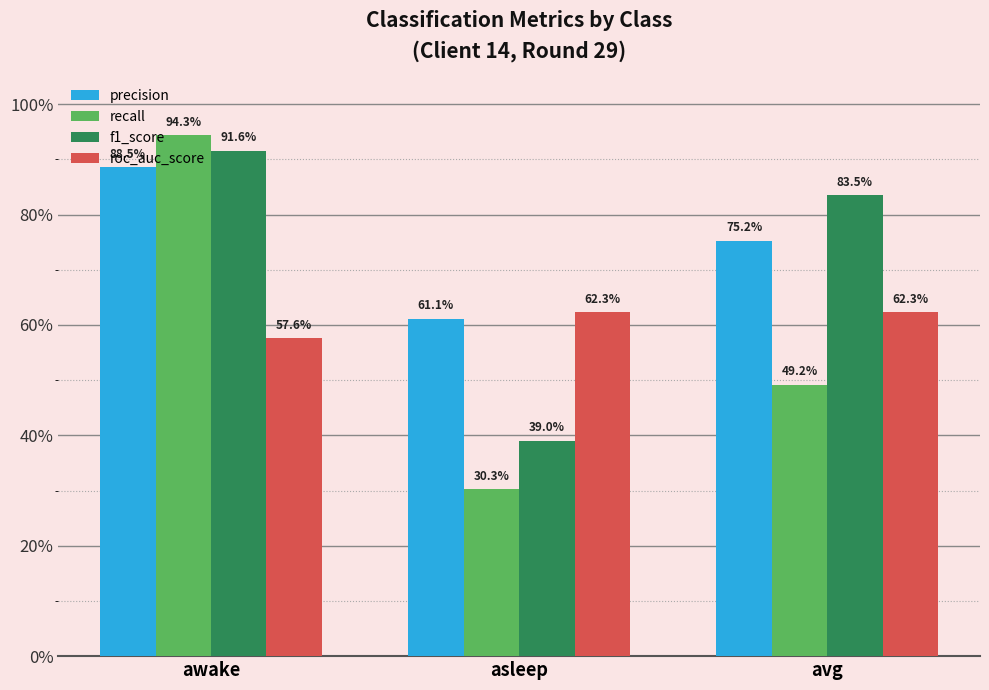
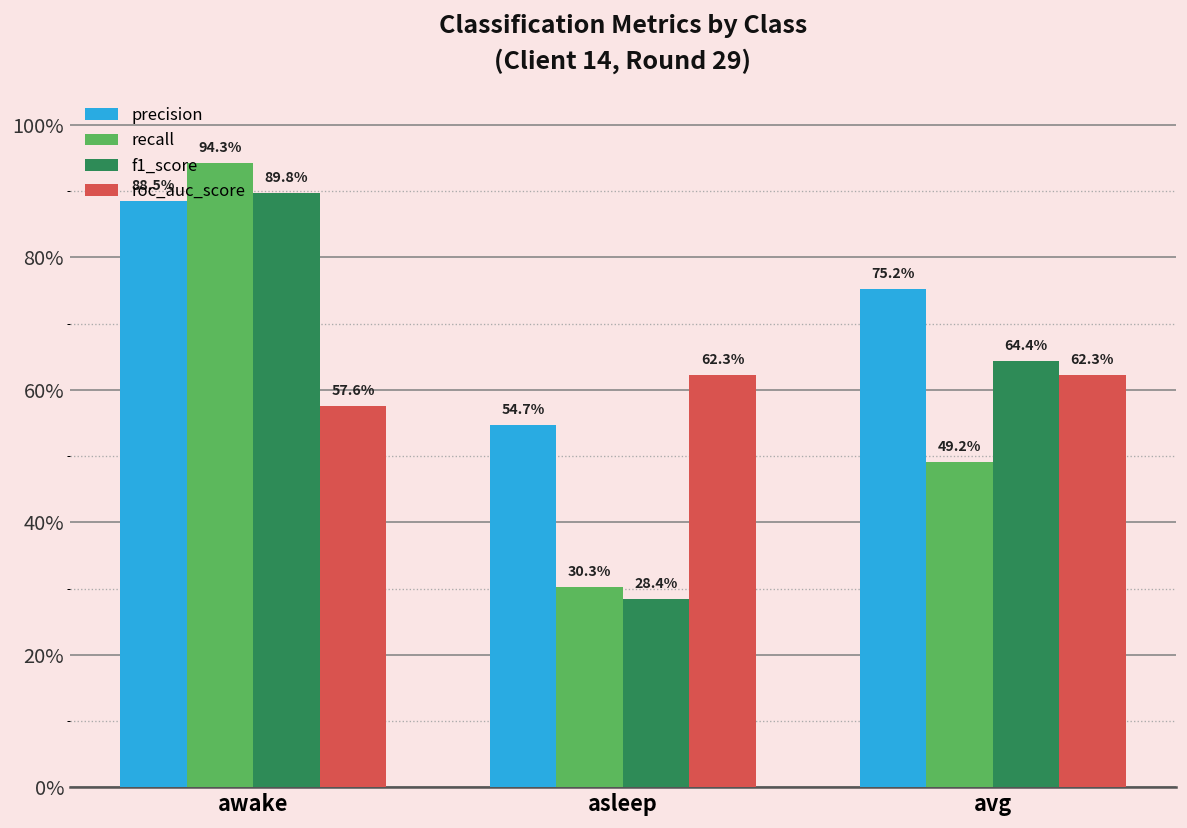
f1_score, awake: 91.6% -> 89.8%
precision, asleep: 61.1% -> 54.7%
f1_score, asleep: 39.0% -> 28.4%
f1_score, avg: 83.5% -> 64.4%
